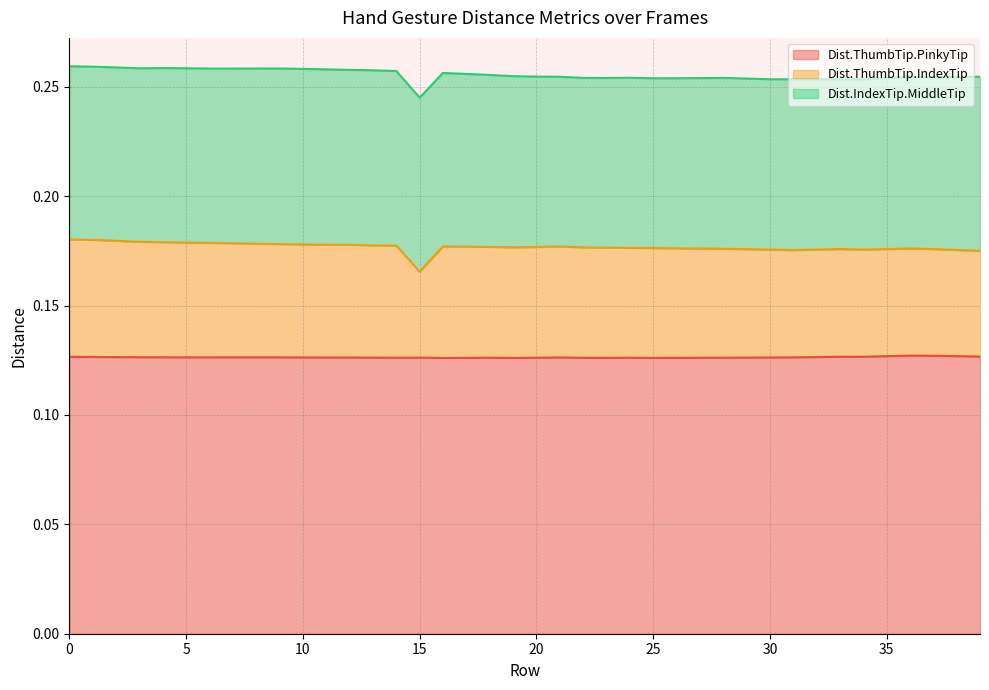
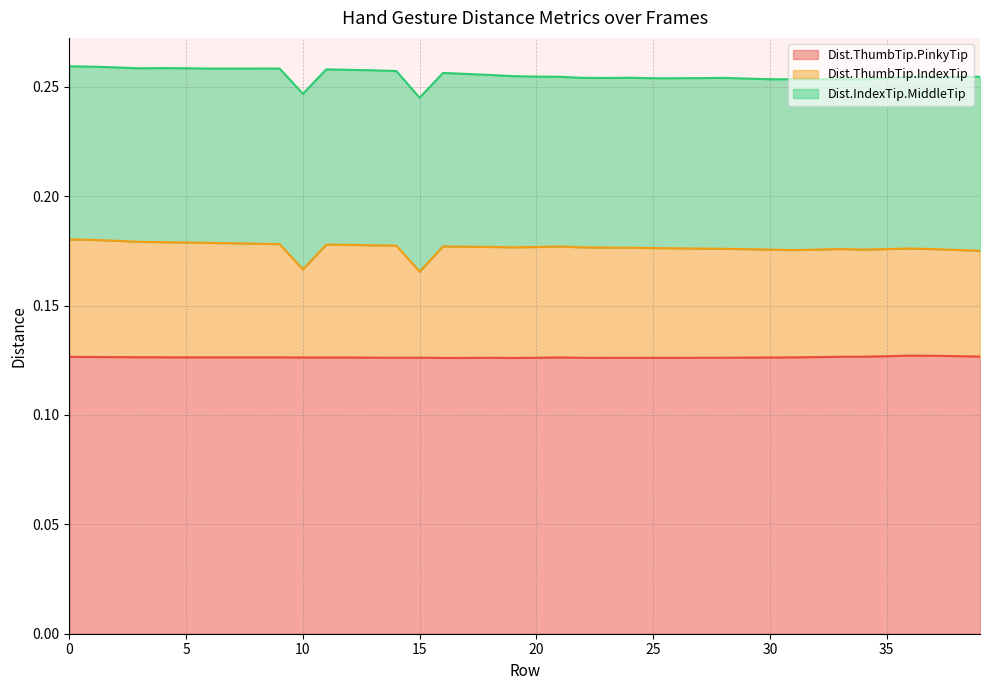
Dist.ThumbTip.IndexTip, 10: 0.052 -> 0.040
